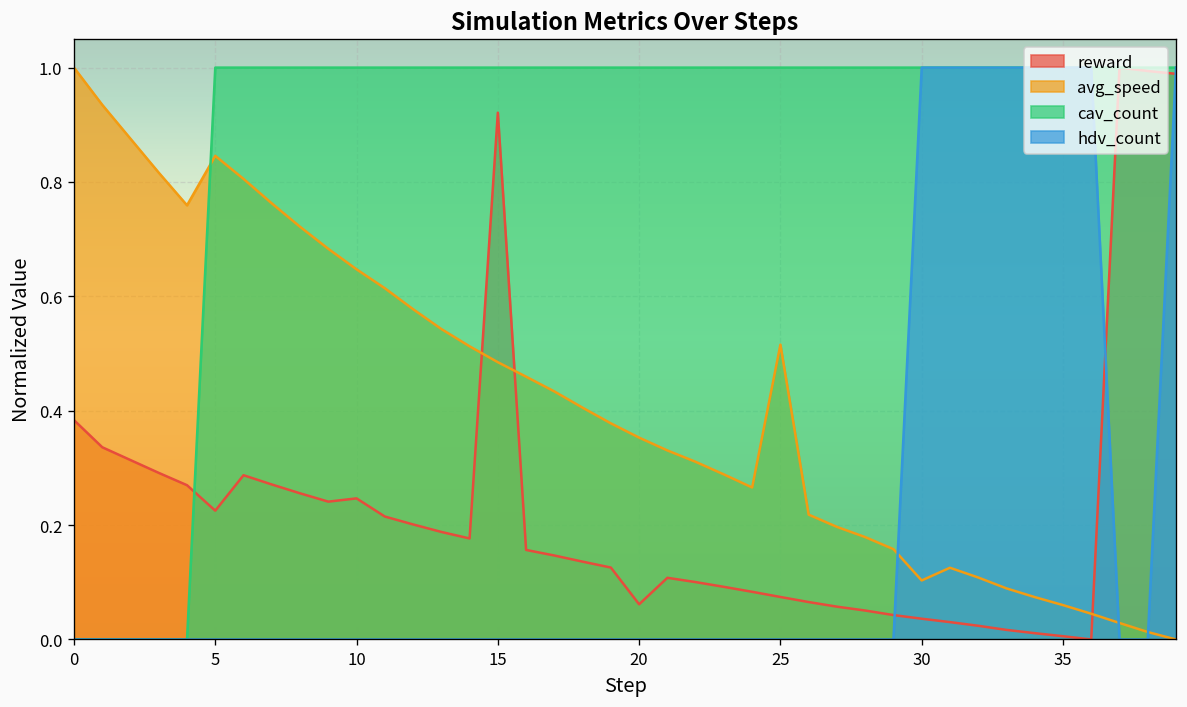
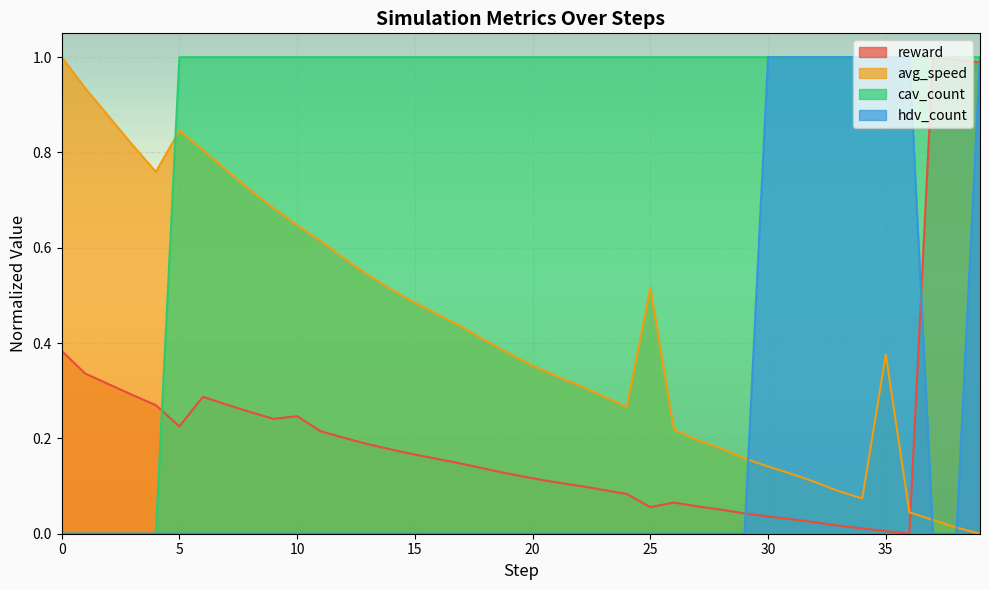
reward, 15: 0.92 -> 0.17
reward, 20: 0.06 -> 0.12
reward, 25: 0.07 -> 0.06
avg_speed, 30: 0.10 -> 0.14
avg_speed, 35: 0.06 -> 0.38
